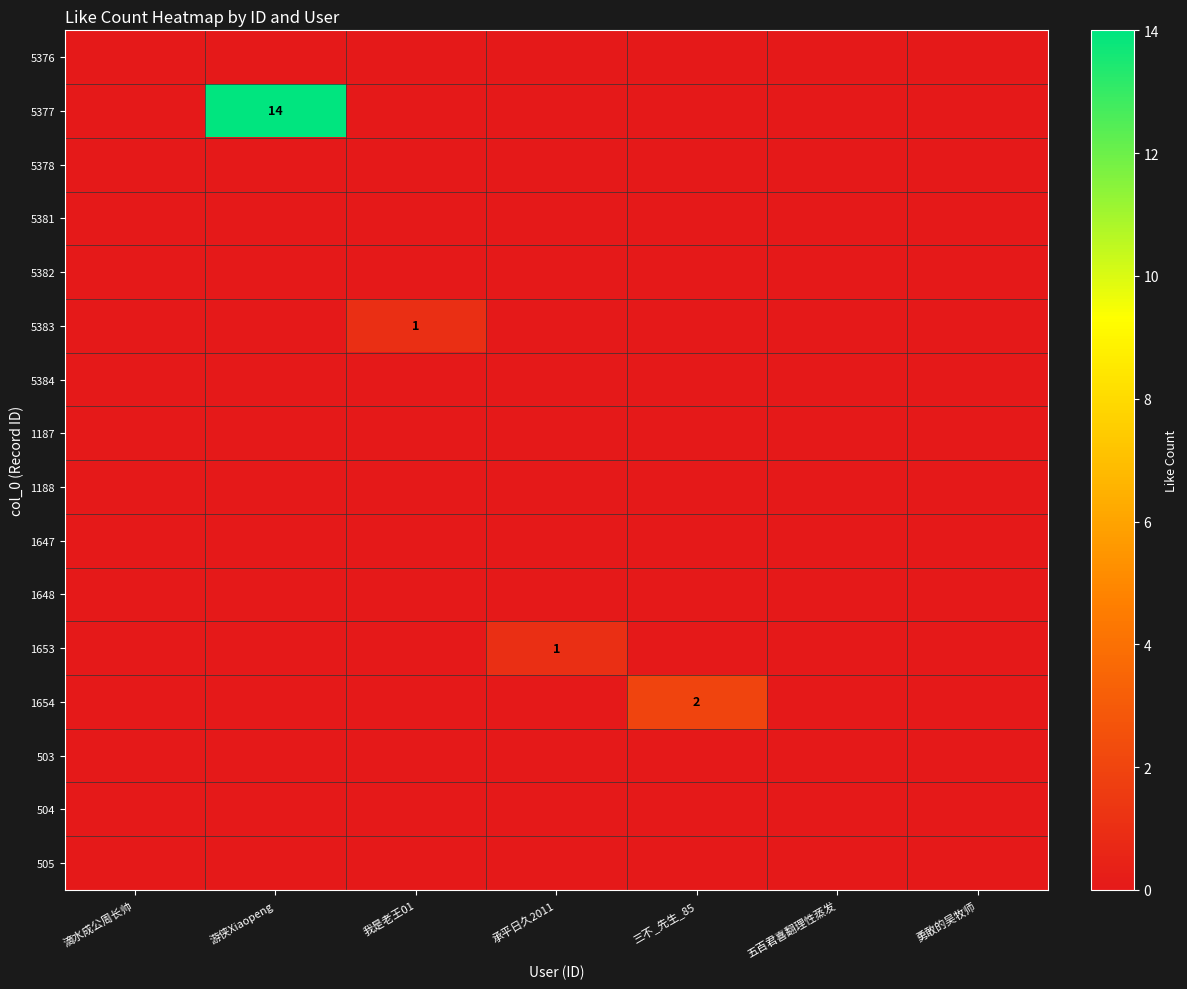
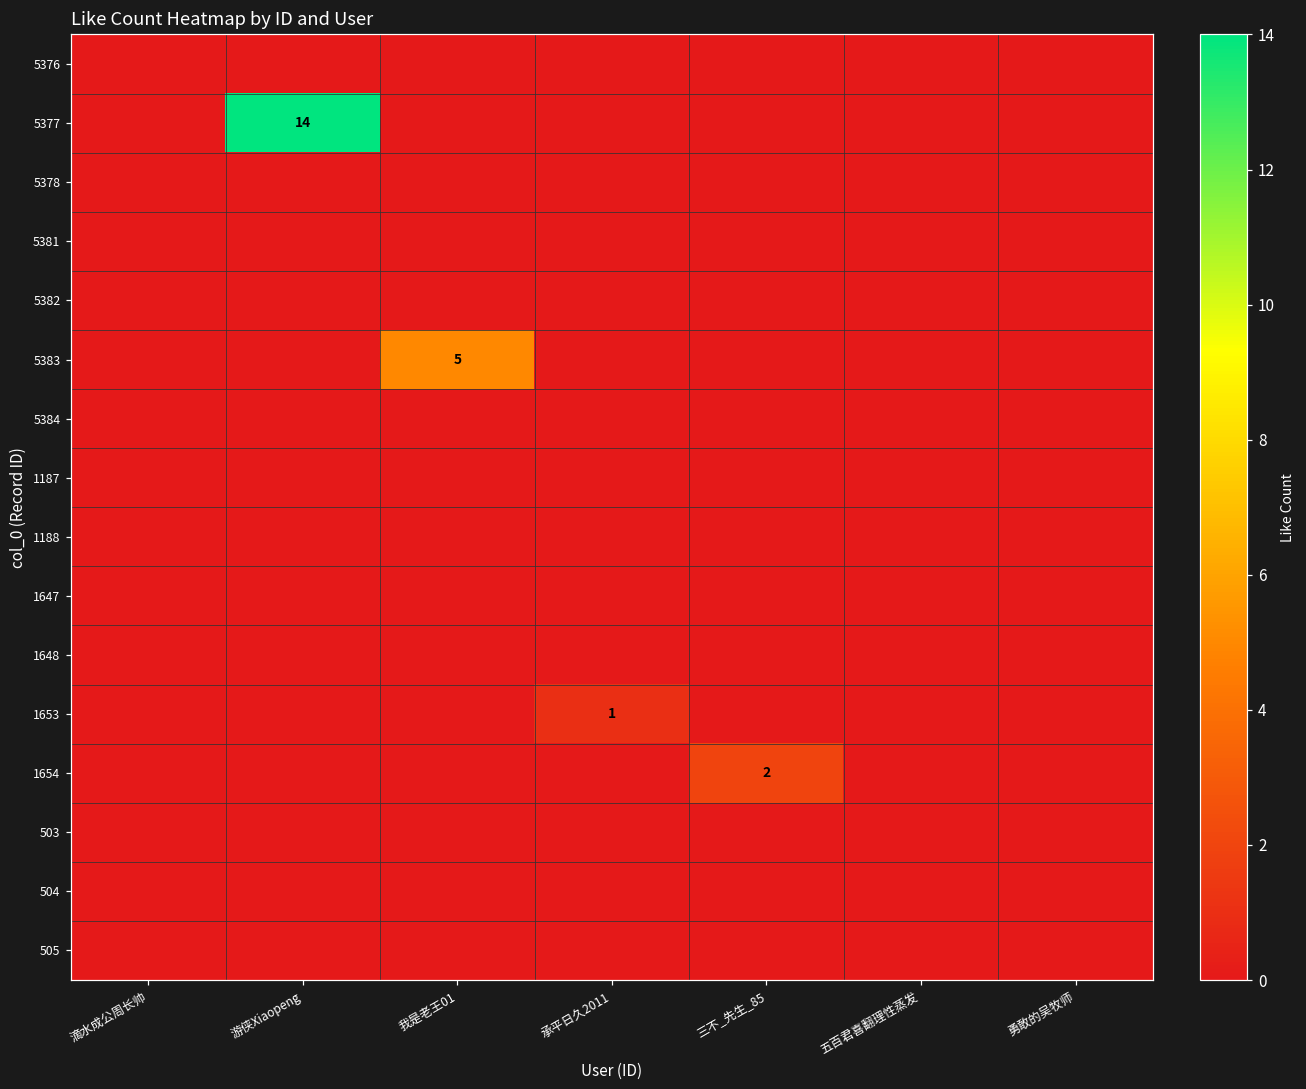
5383, 我是老王01: 1 -> 5
